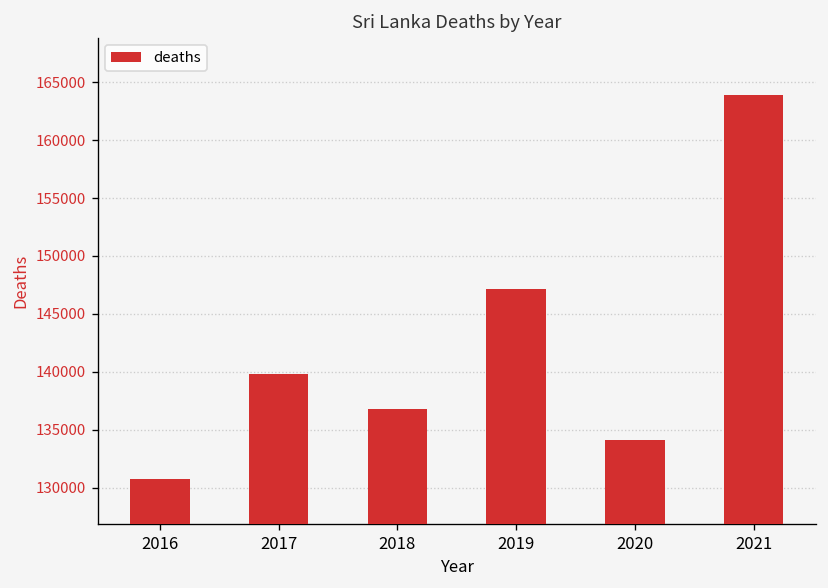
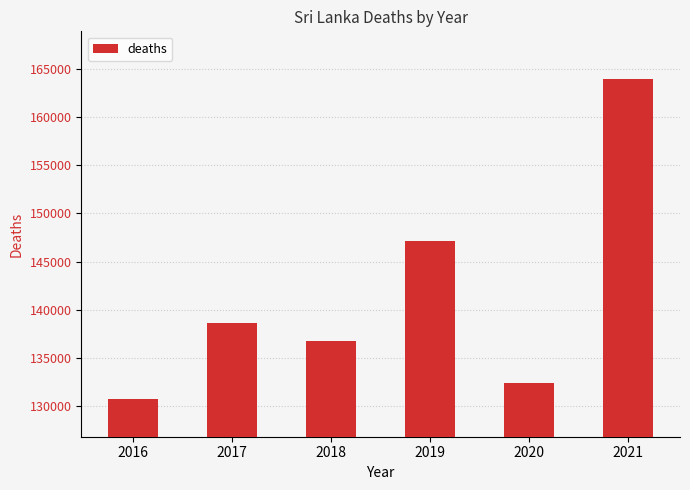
2017: 140000 -> 139000
2020: 134000 -> 132000
